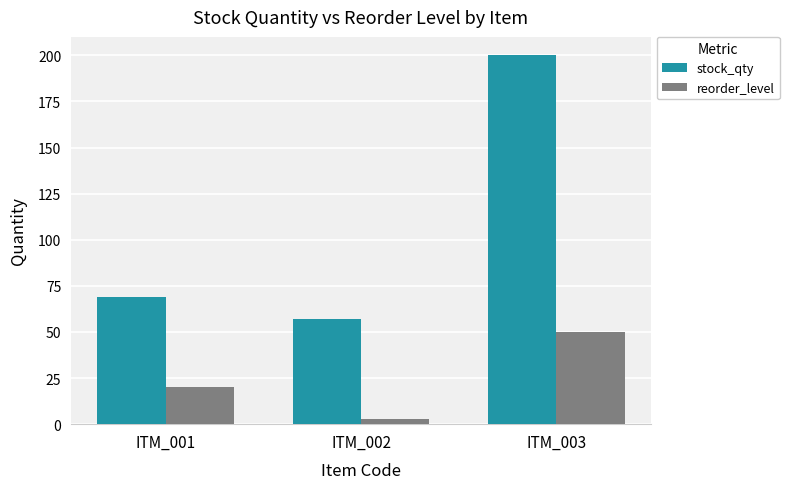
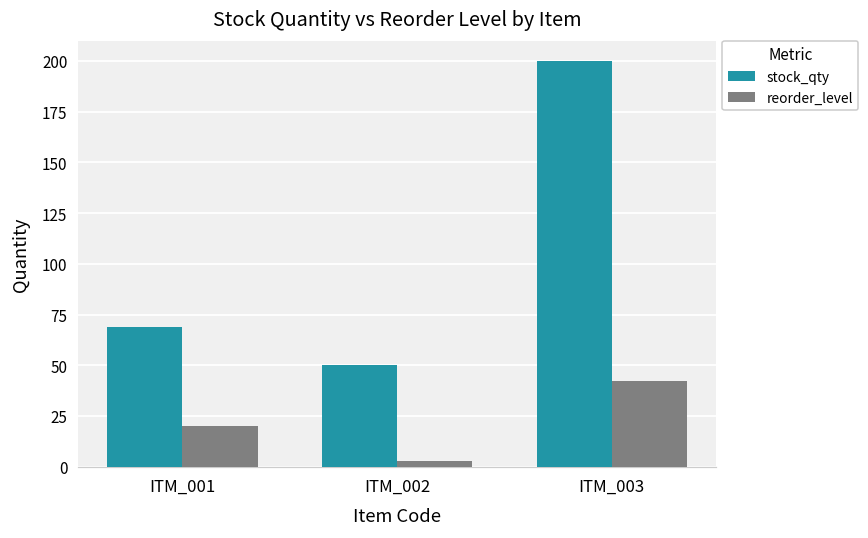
stock_qty, ITM_002: 57 -> 50
reorder_level, ITM_003: 50 -> 42
